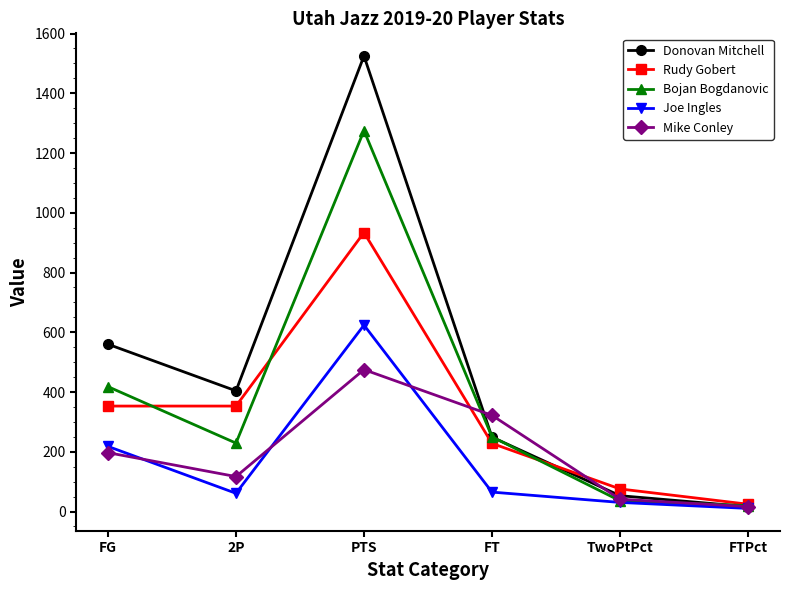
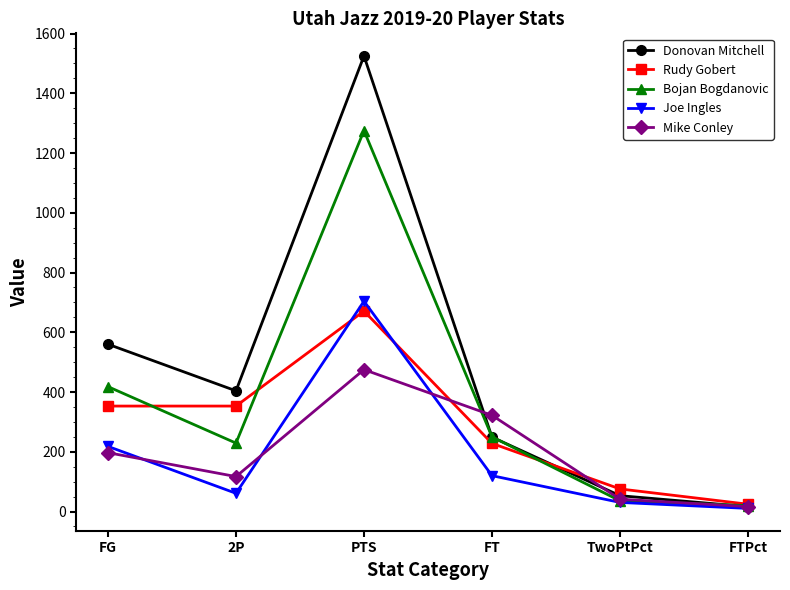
Rudy Gobert, PTS: 930 -> 670
Joe Ingles, PTS: 620 -> 700
Joe Ingles, FT: 70 -> 120
